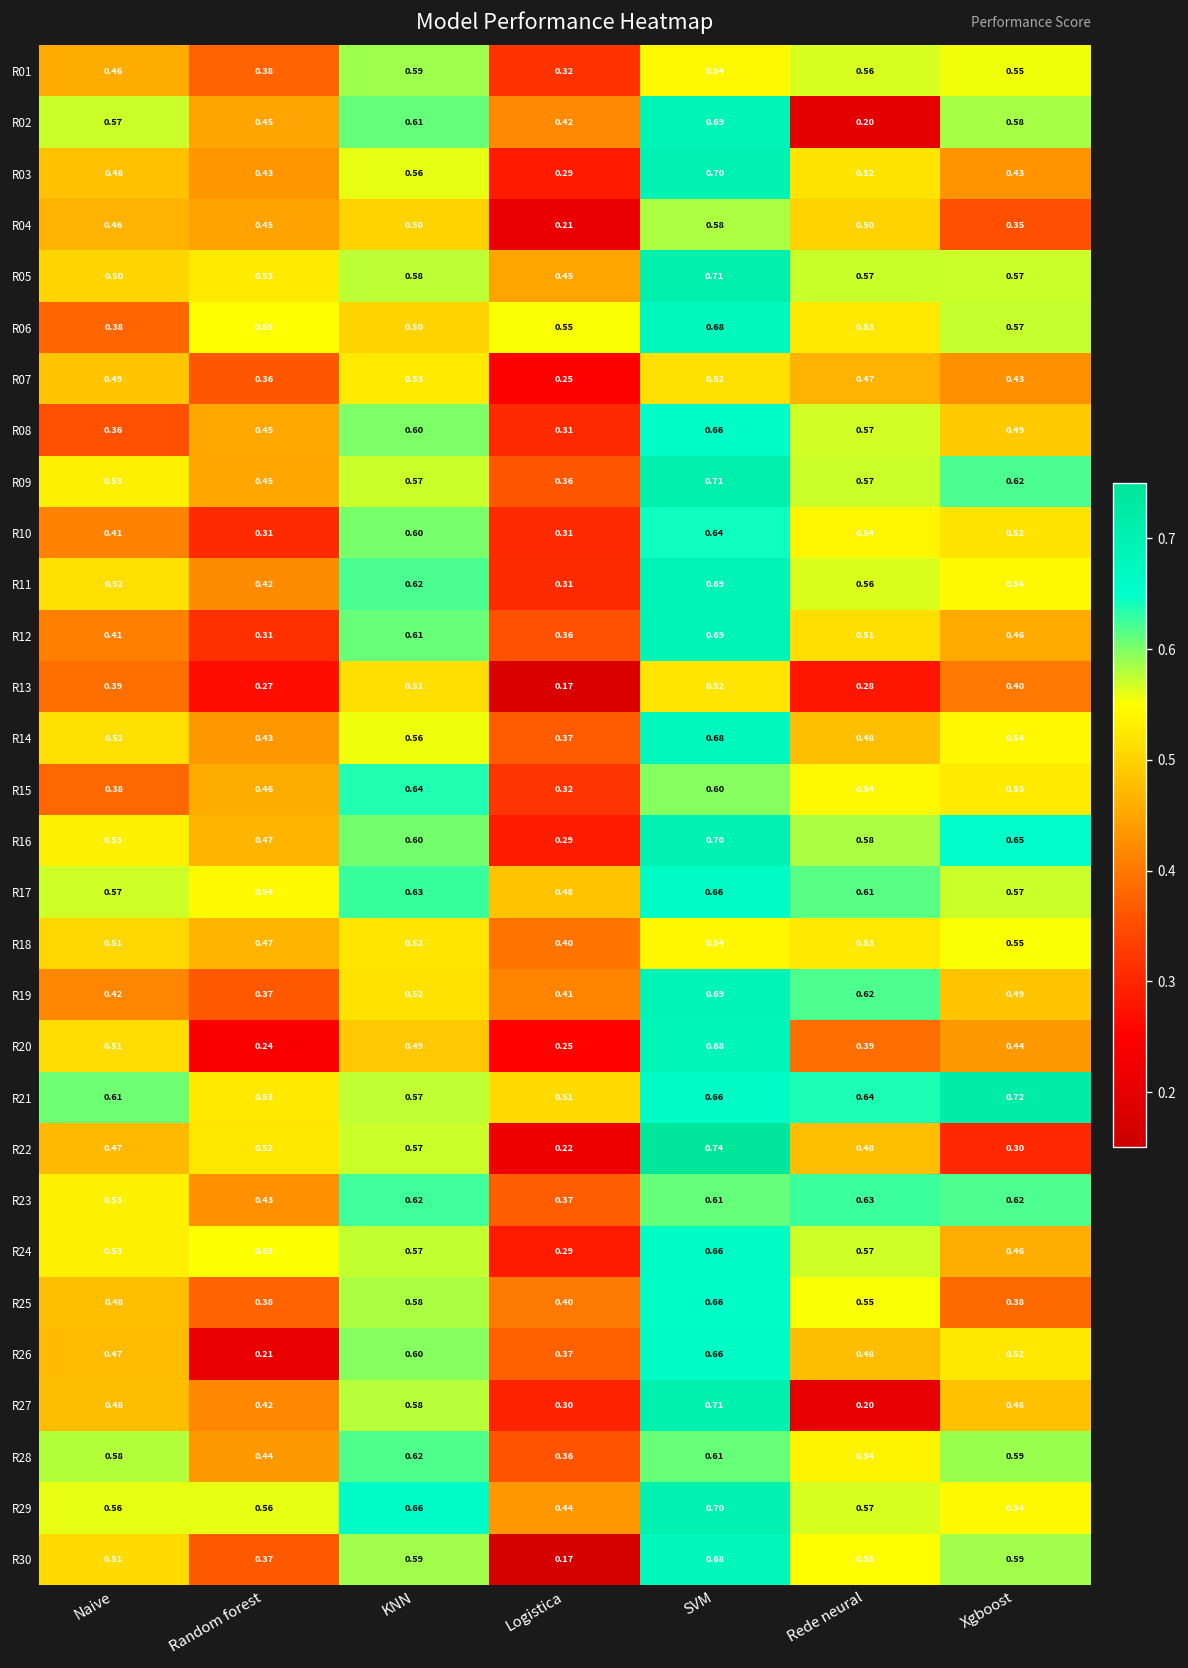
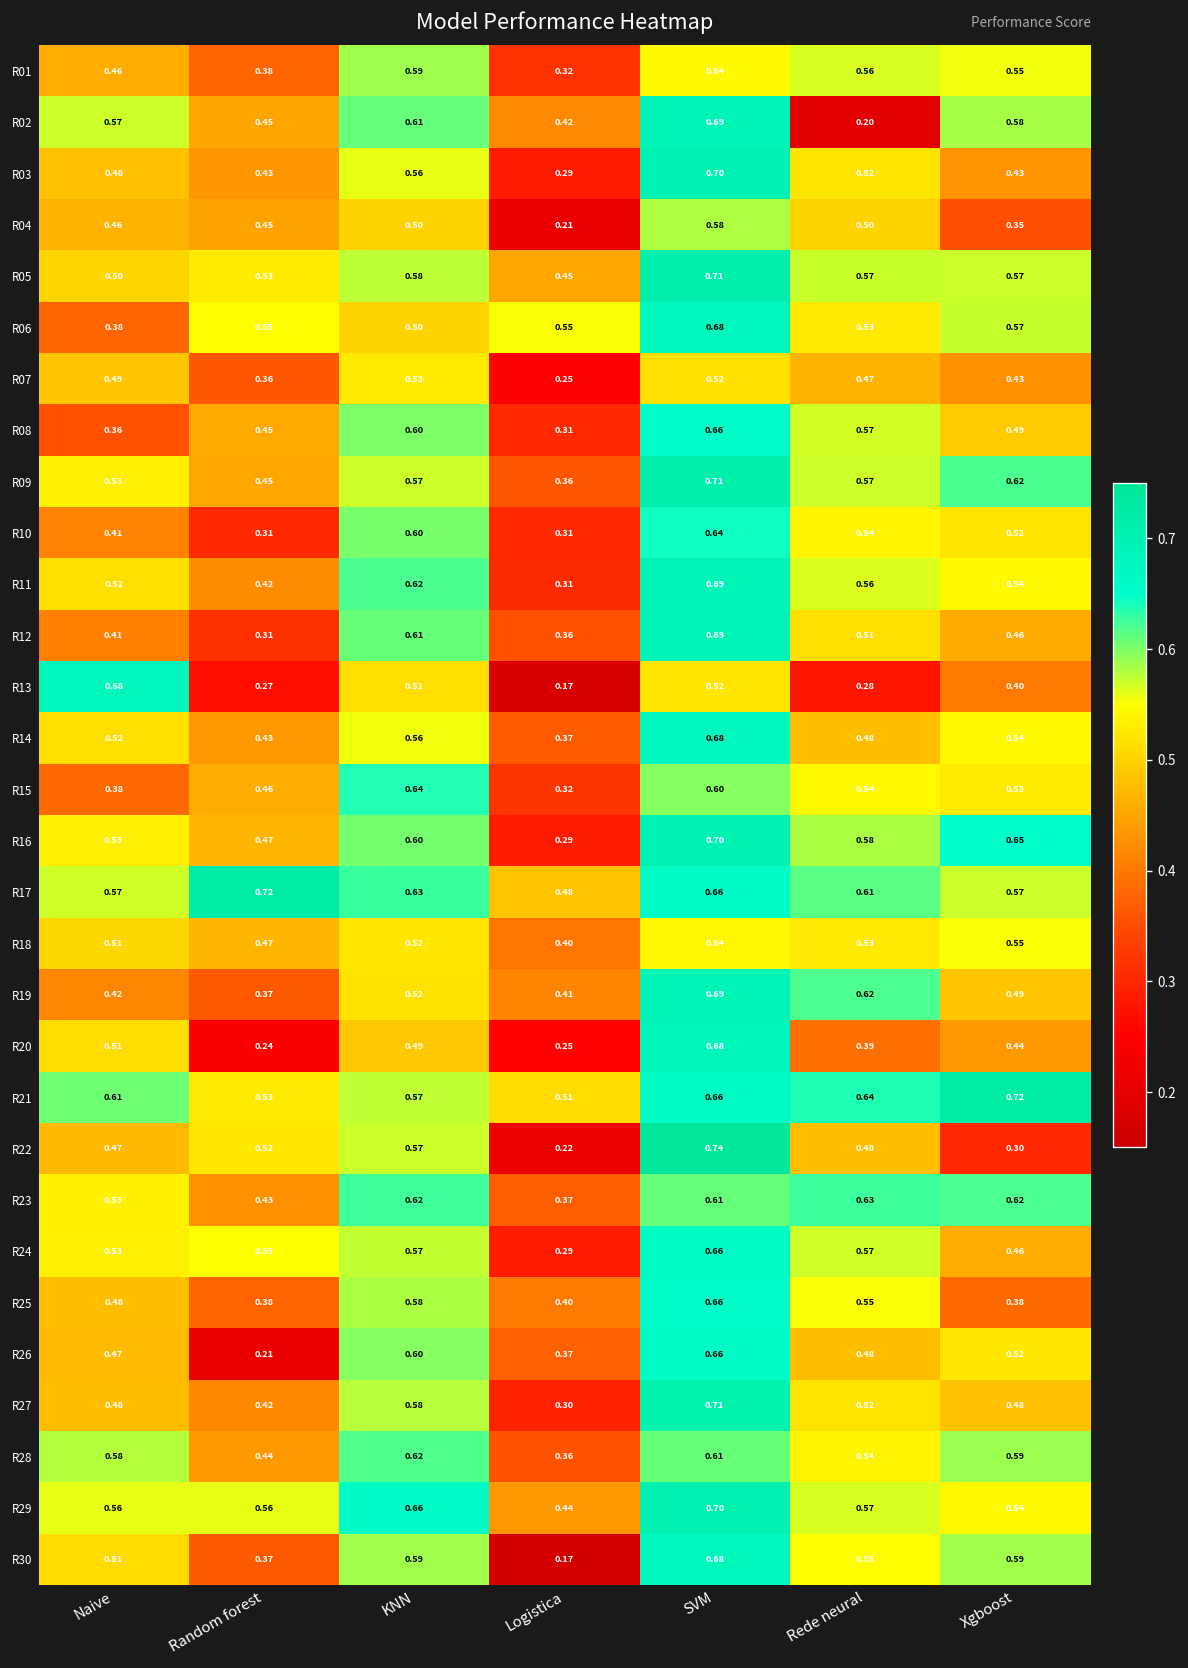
R13, Naive: 0.39 -> 0.68
R17, Random forest: 0.54 -> 0.72
R27, Rede neural: 0.20 -> 0.52
